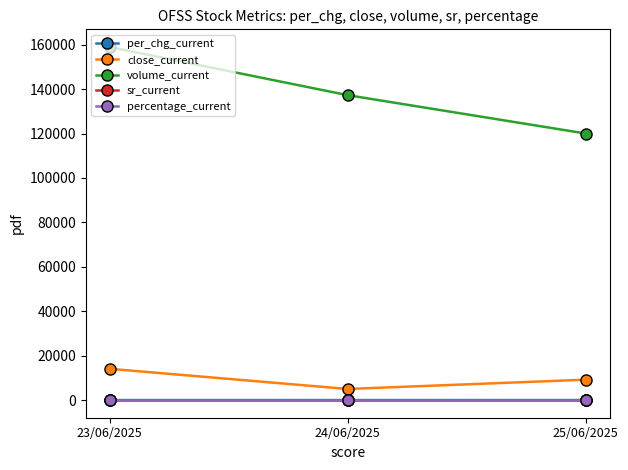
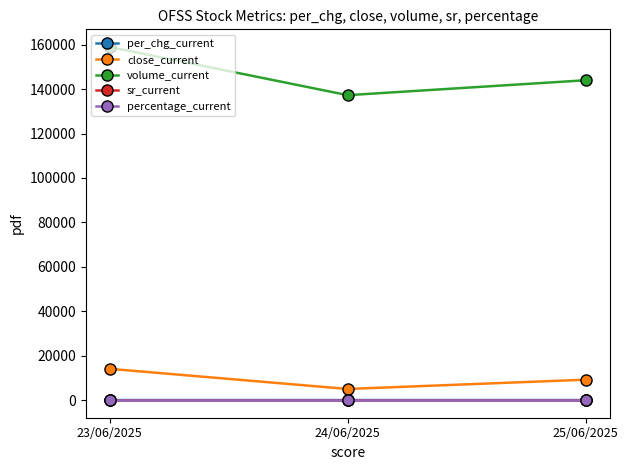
volume_current, 25/06/2025: 120000 -> 144000
